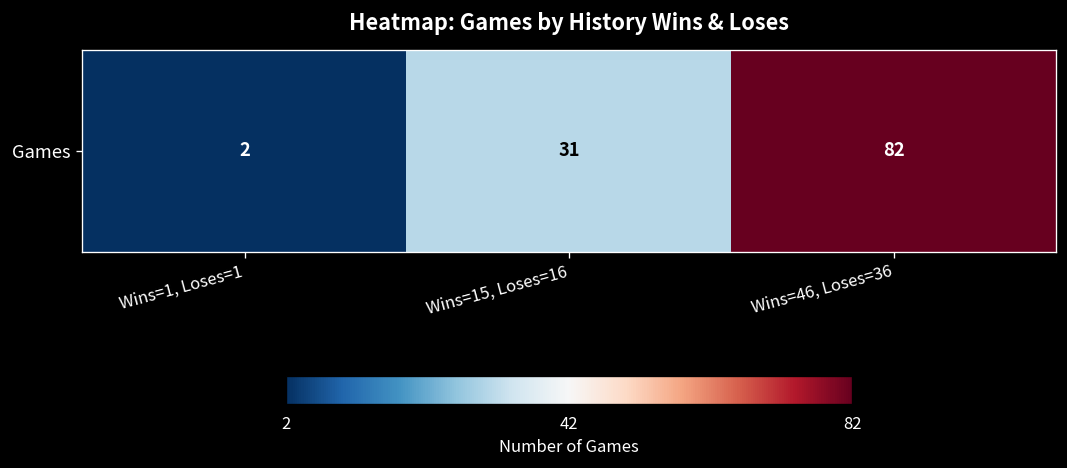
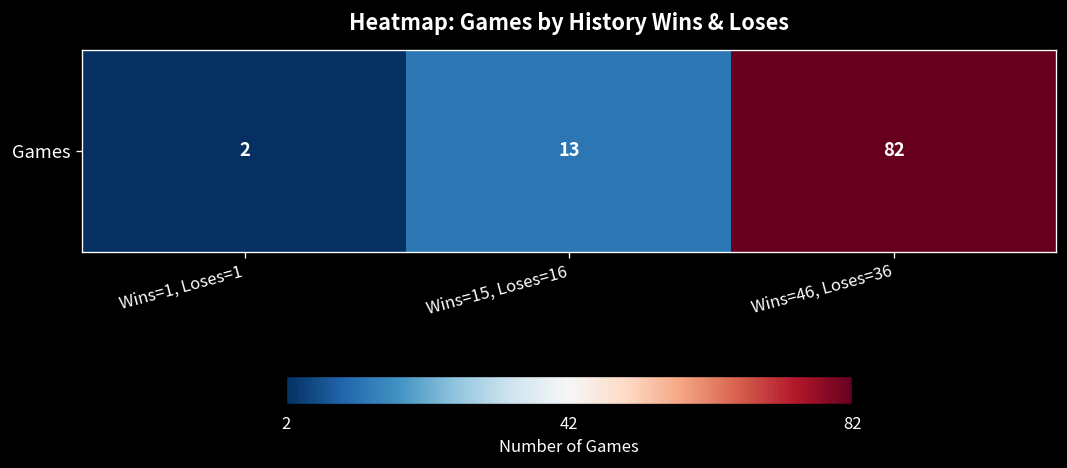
Games, Wins=15, Loses=16: 31 -> 13
